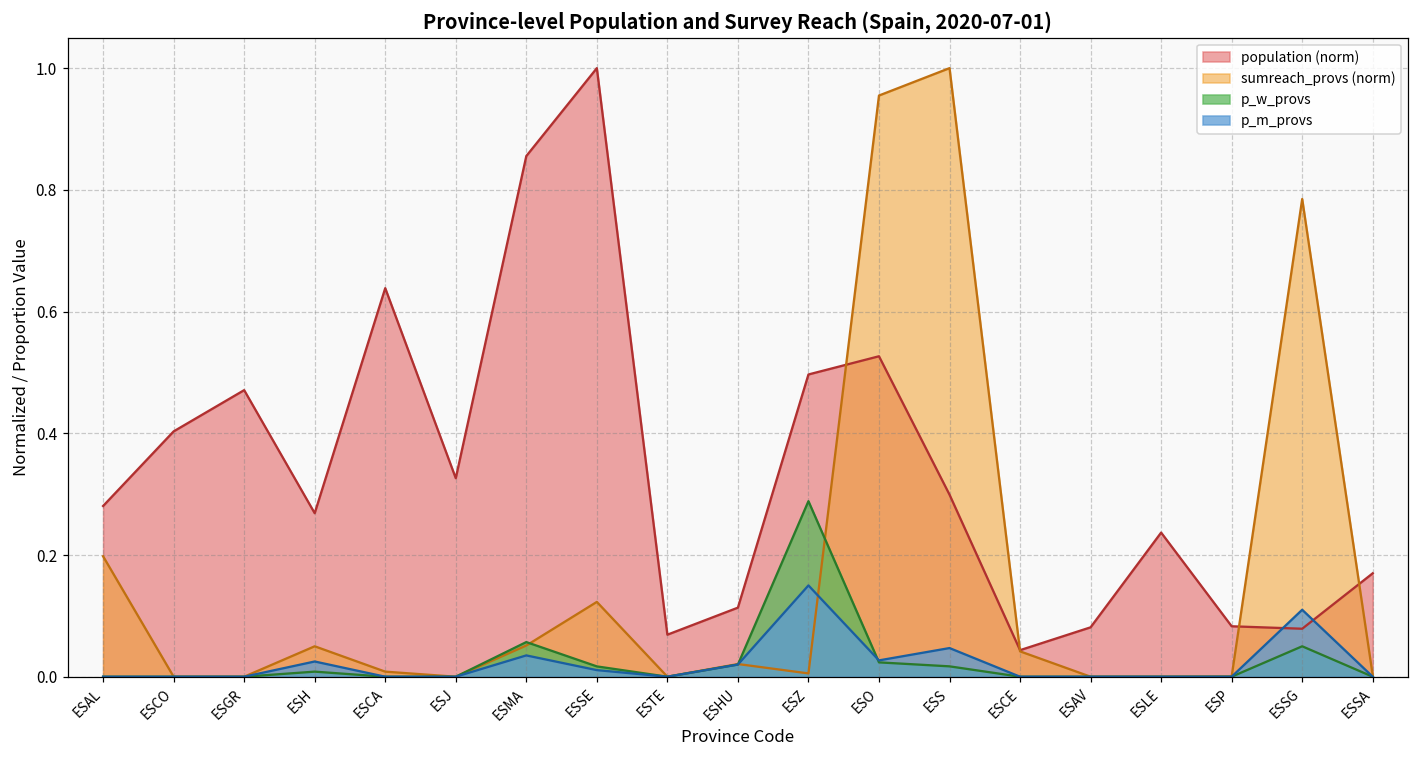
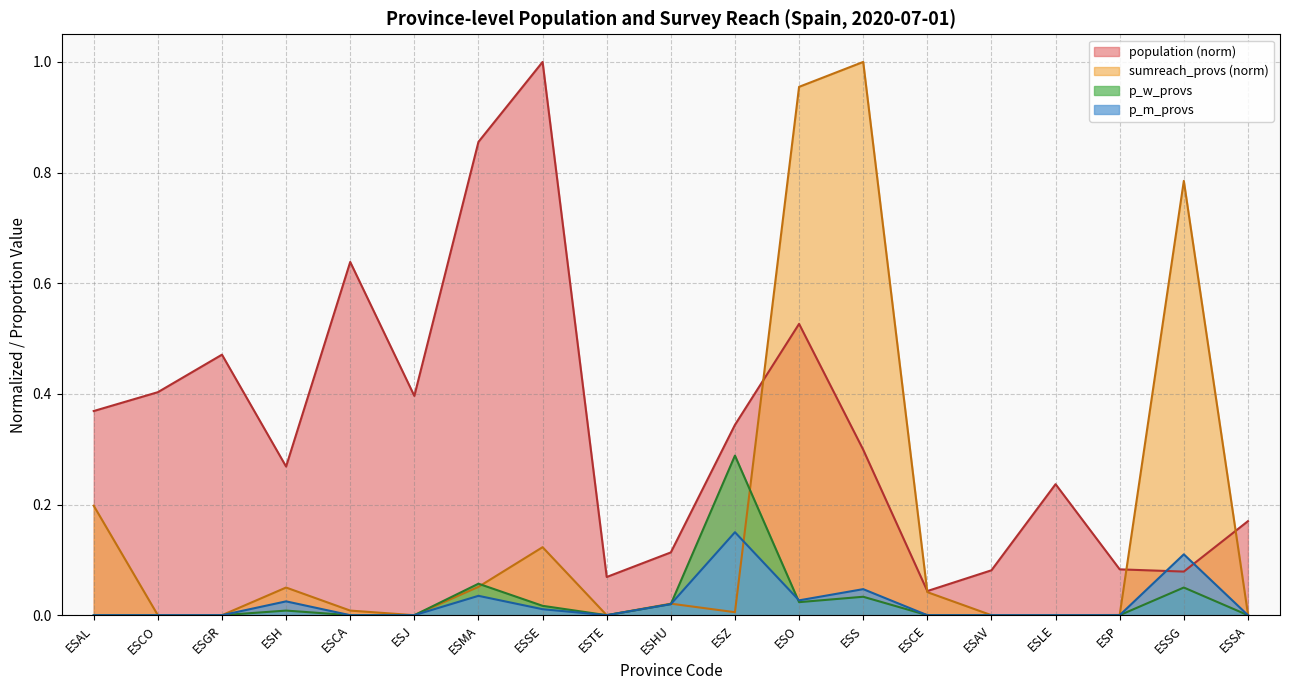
population (norm), ESAL: 0.28 -> 0.37
population (norm), ESJ: 0.33 -> 0.40
population (norm), ESZ: 0.50 -> 0.34
p_w_provs, ESS: 0.02 -> 0.03
